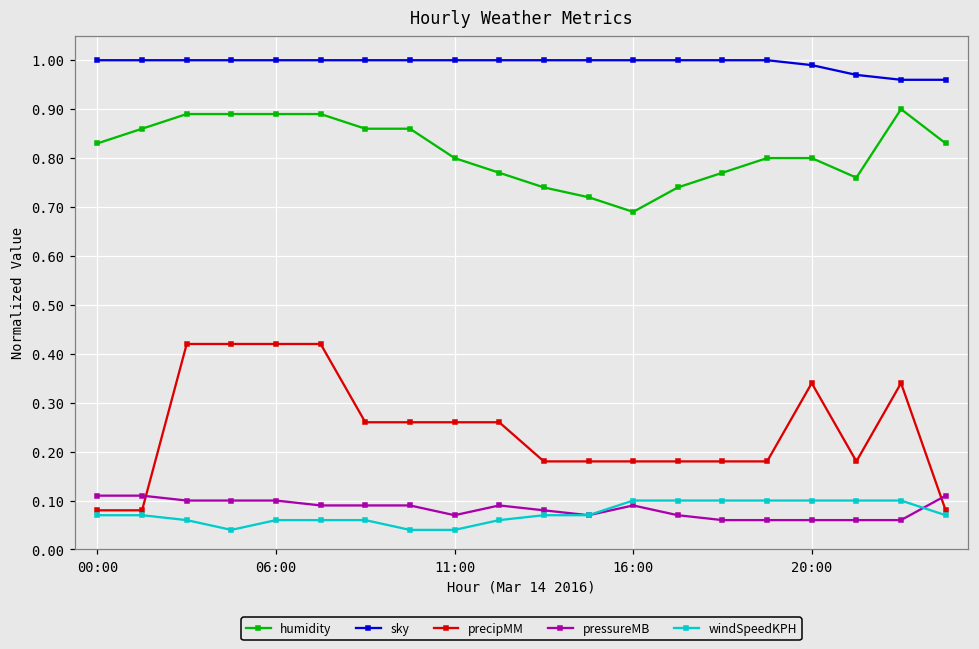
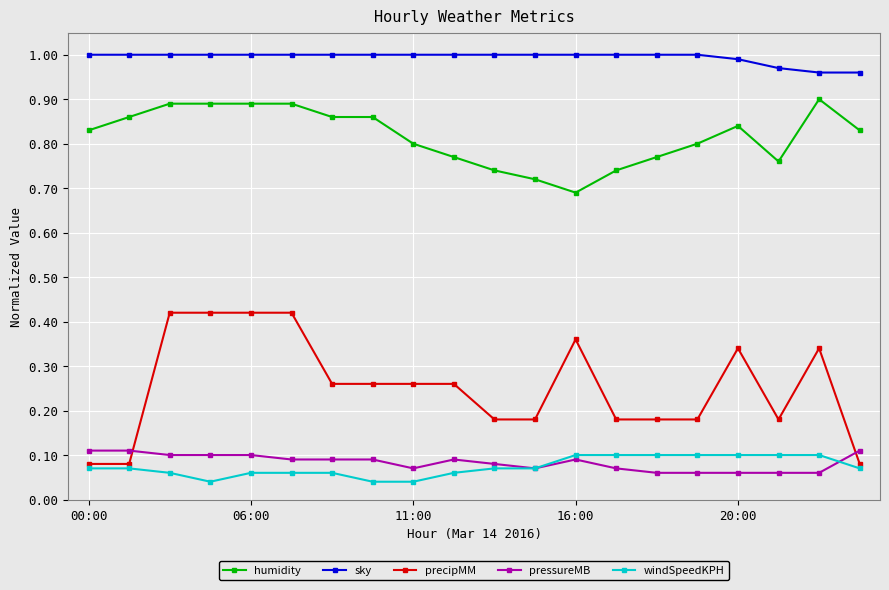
precipMM, 16:00: 0.18 -> 0.36
humidity, 20:00: 0.80 -> 0.84
